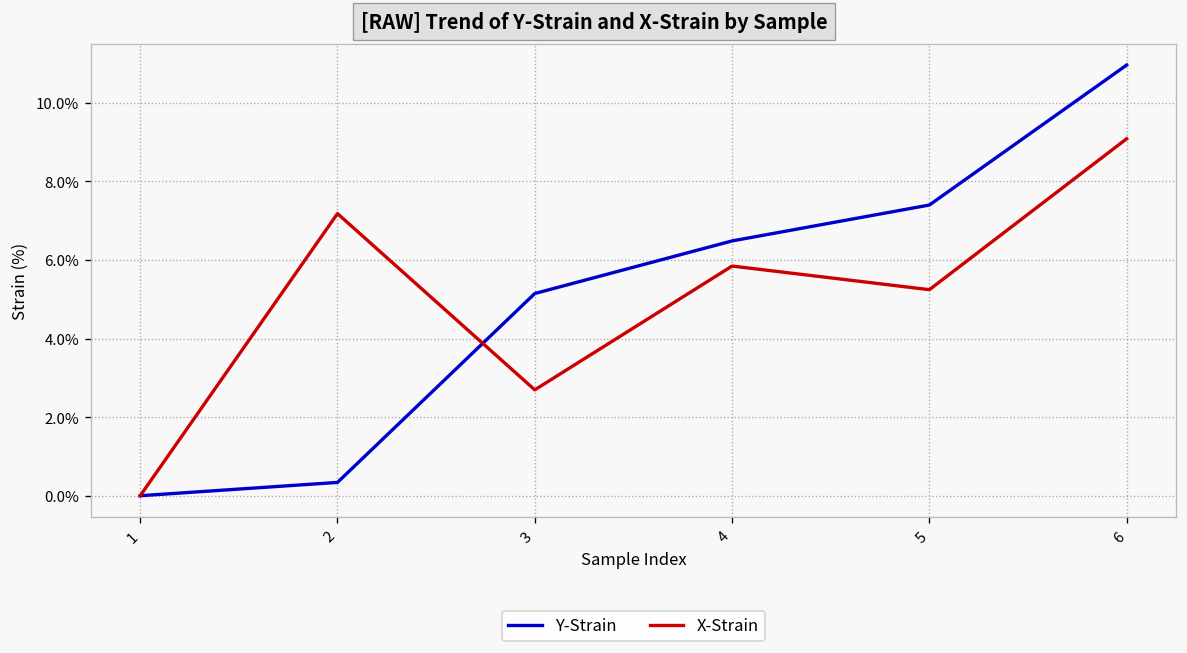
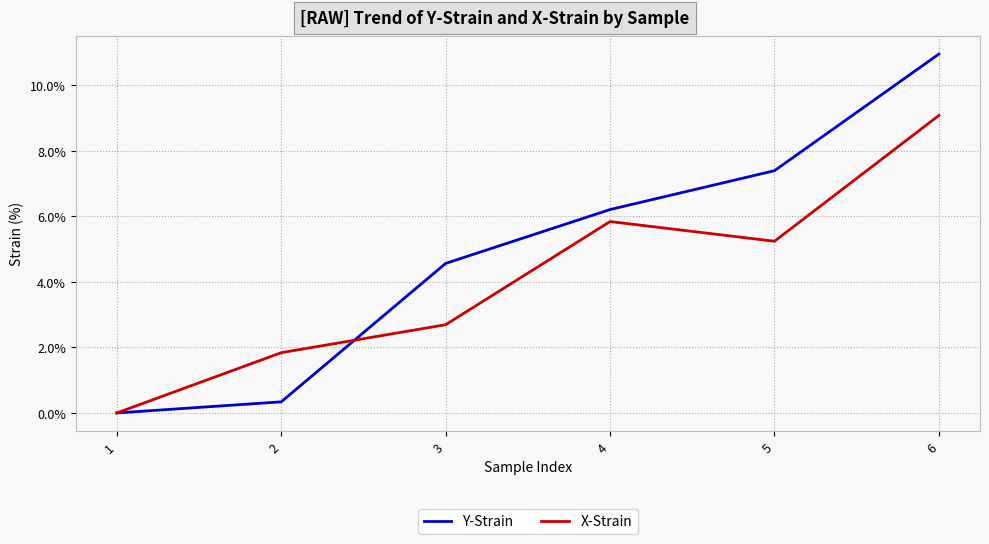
X-Strain, 2: 7.2% -> 1.8%
Y-Strain, 3: 5.1% -> 4.6%
Y-Strain, 4: 6.5% -> 6.2%
